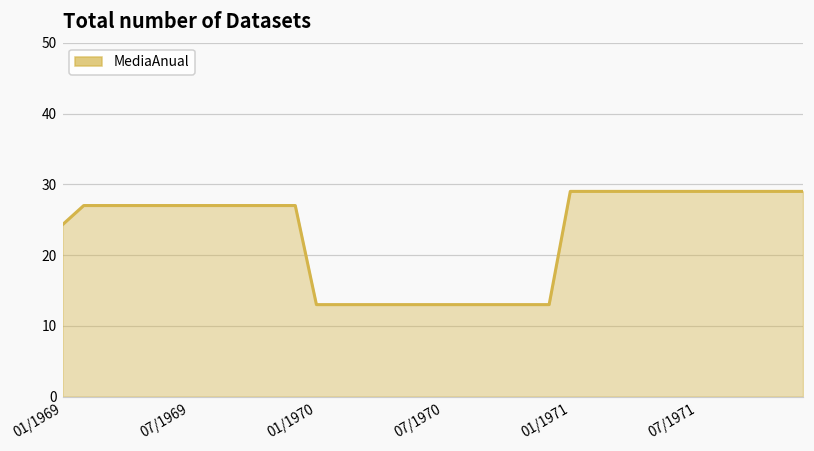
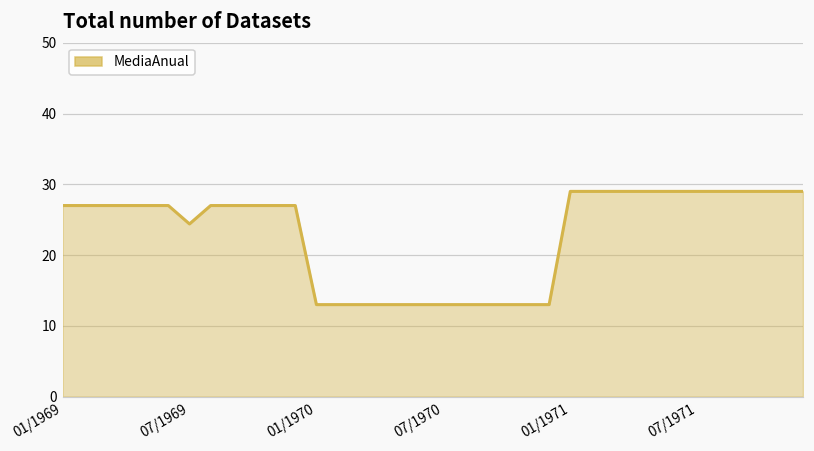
01/1969: 24 -> 27
07/1969: 27 -> 24
